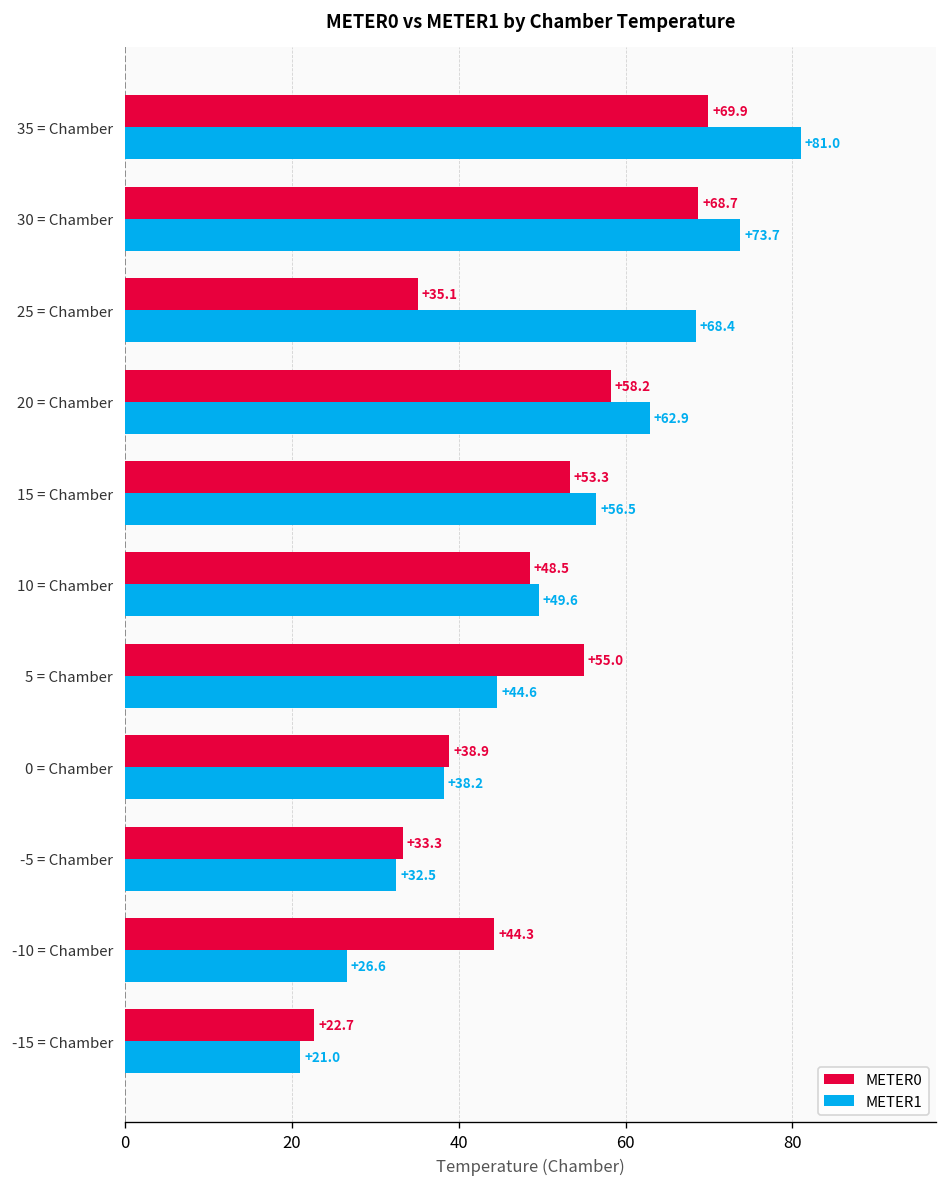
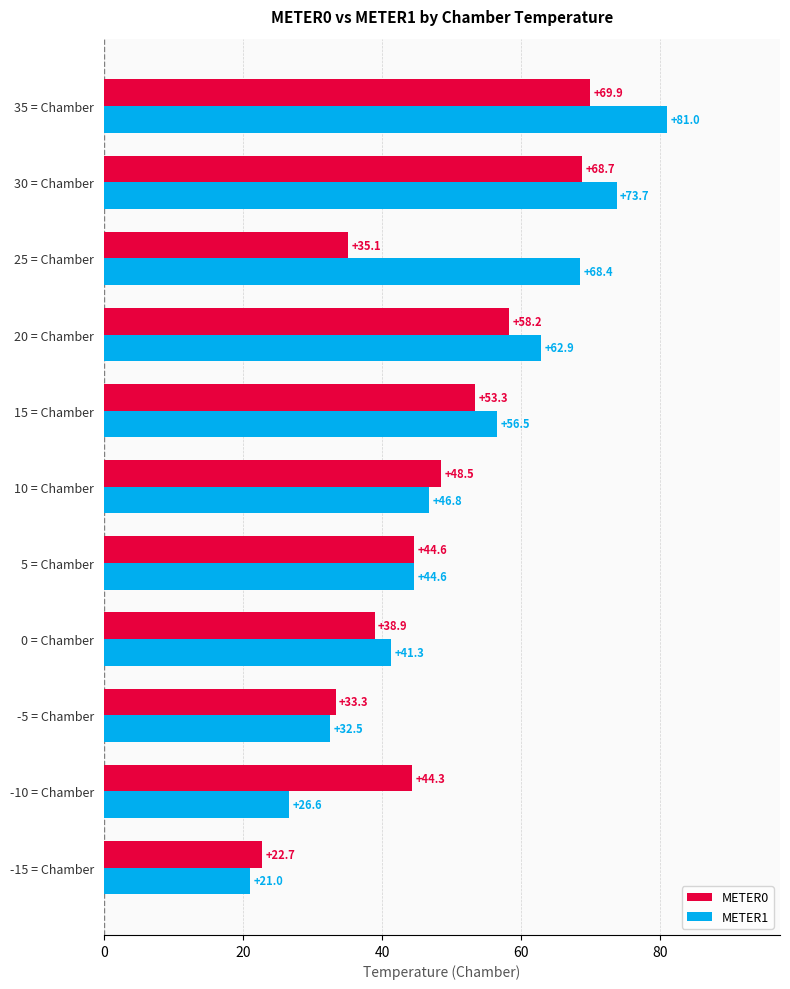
METER1, 10 = Chamber: +49.6 -> +46.8
METER0, 5 = Chamber: +55.0 -> +44.6
METER1, 0 = Chamber: +38.2 -> +41.3
